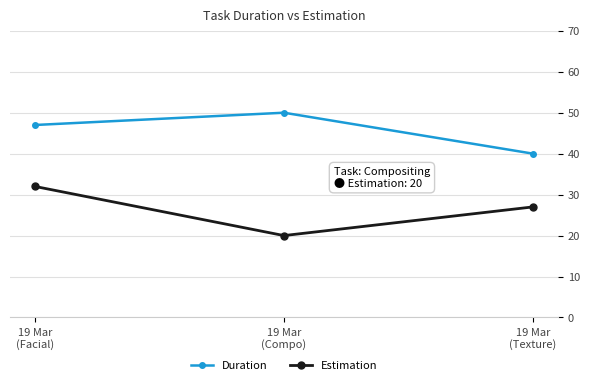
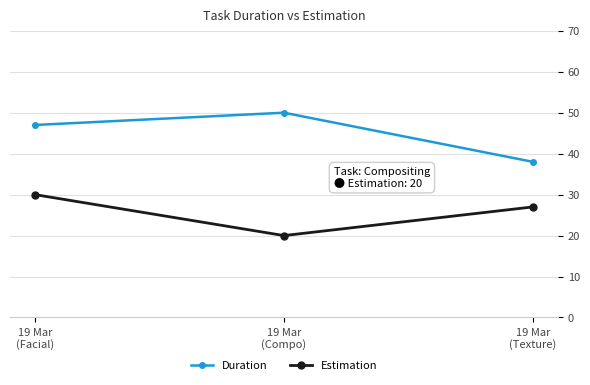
Estimation, 19 Mar (Facial): 32 -> 30
Duration, 19 Mar (Texture): 40 -> 38
